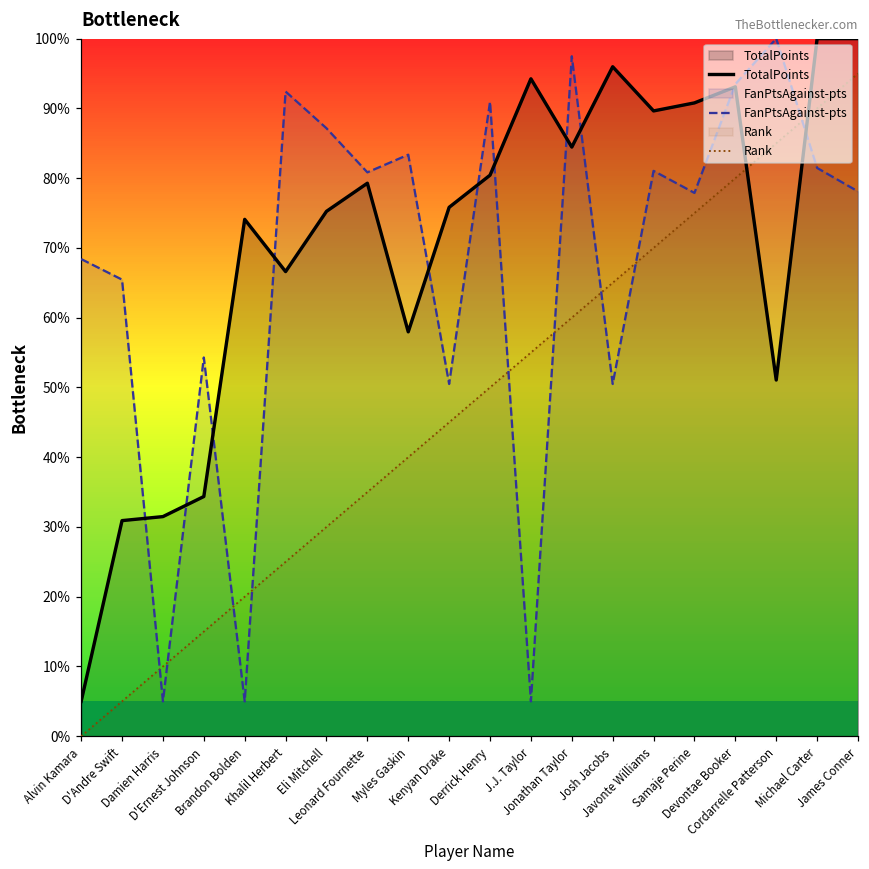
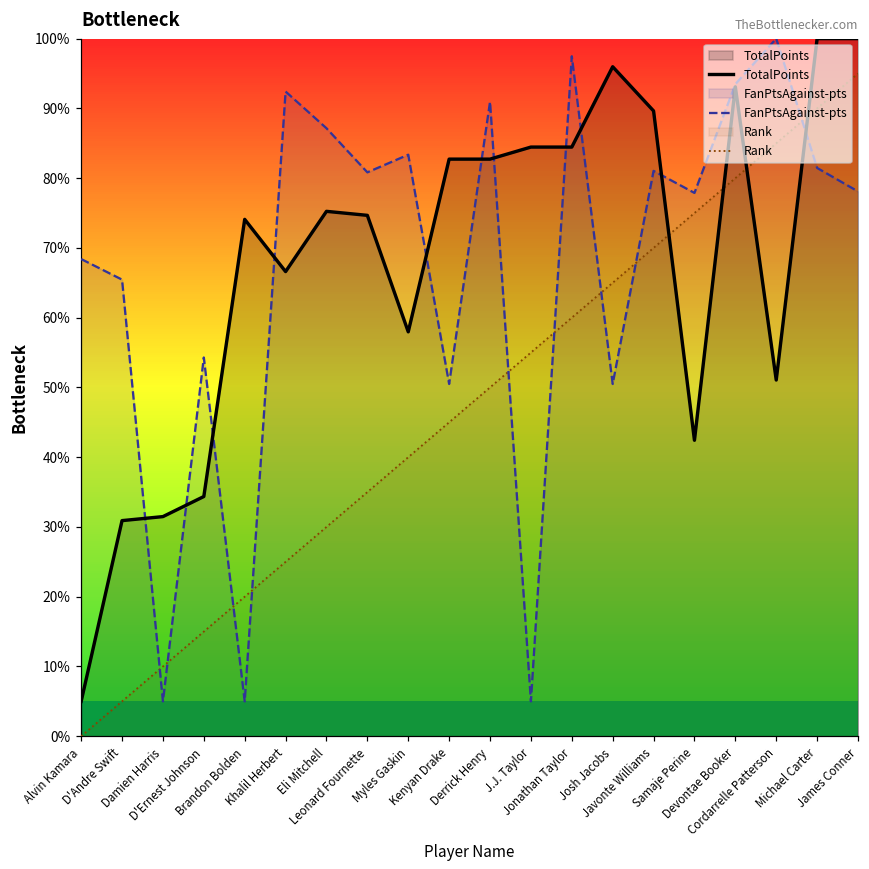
TotalPoints, Leonard Fournette: 79% -> 75%
TotalPoints, Kenyan Drake: 76% -> 83%
TotalPoints, Derrick Henry: 80% -> 83%
TotalPoints, J.J. Taylor: 94% -> 84%
TotalPoints, Samaje Perine: 91% -> 42%
